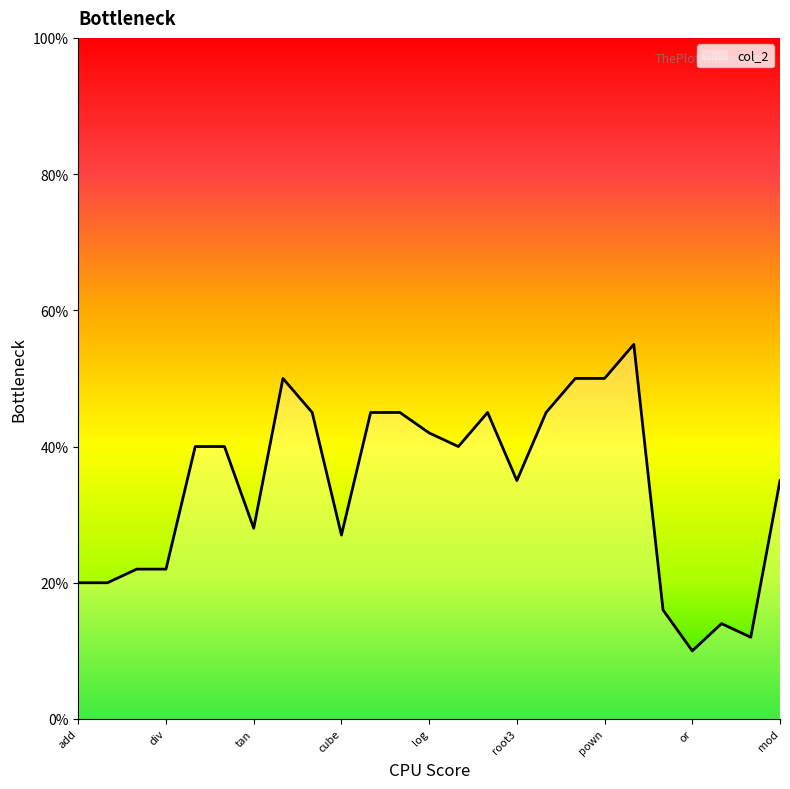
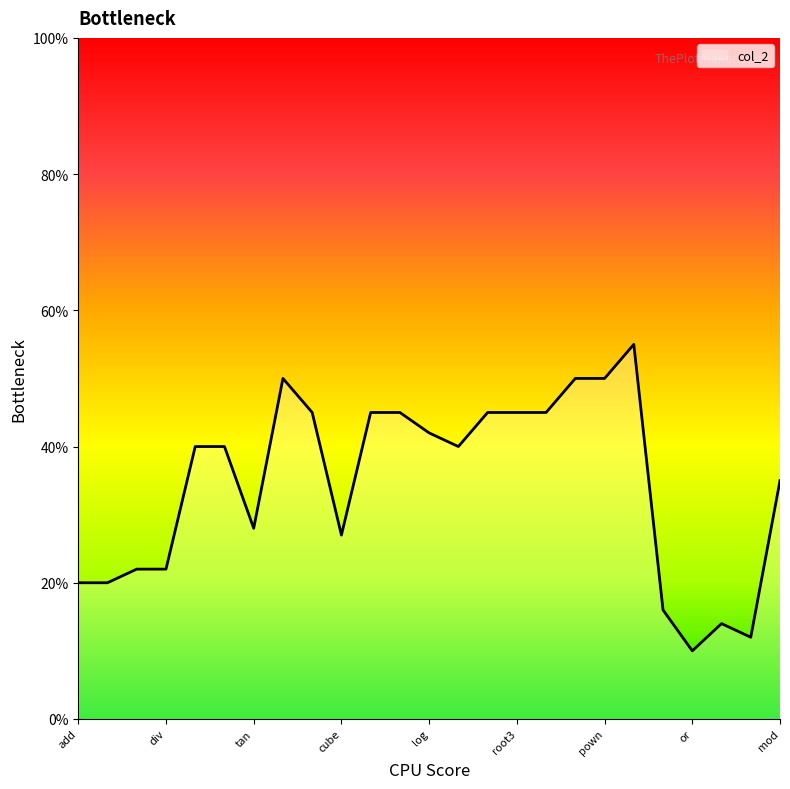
root3: 35% -> 45%
